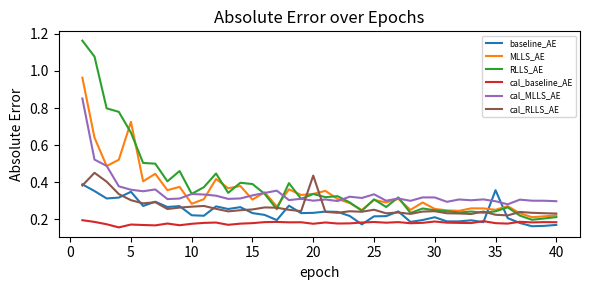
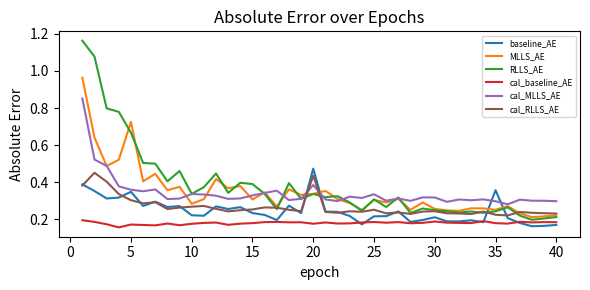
baseline_AE, 20: 0.23 -> 0.47
cal_MLLS_AE, 20: 0.30 -> 0.39
